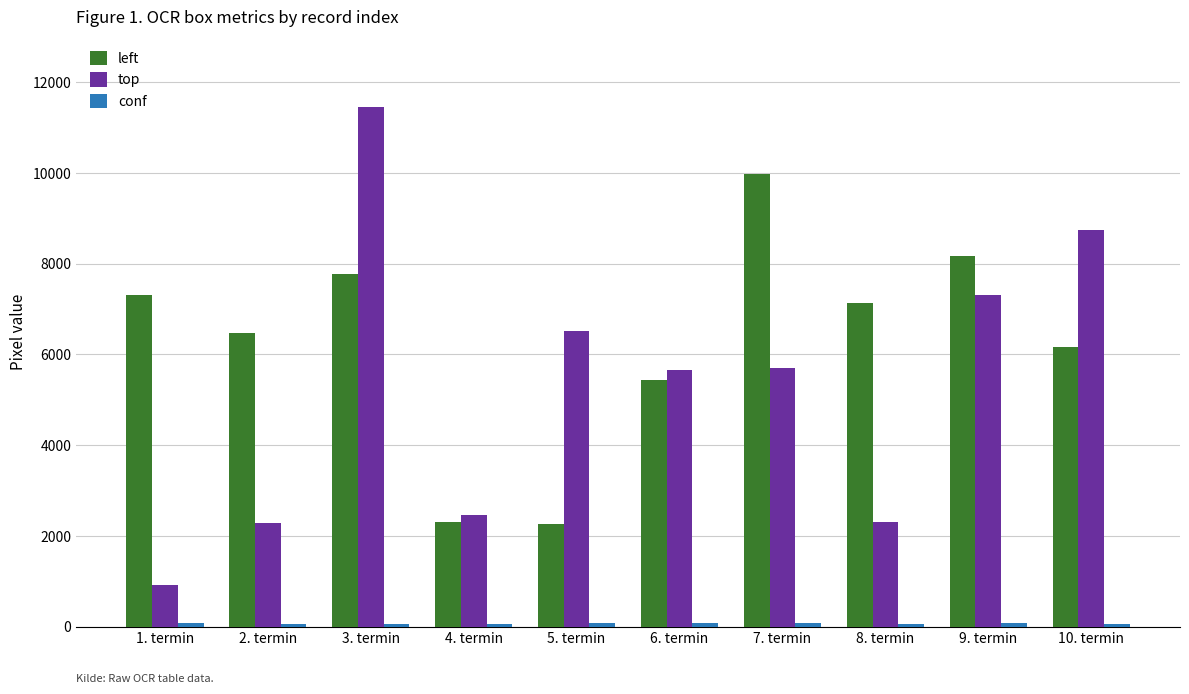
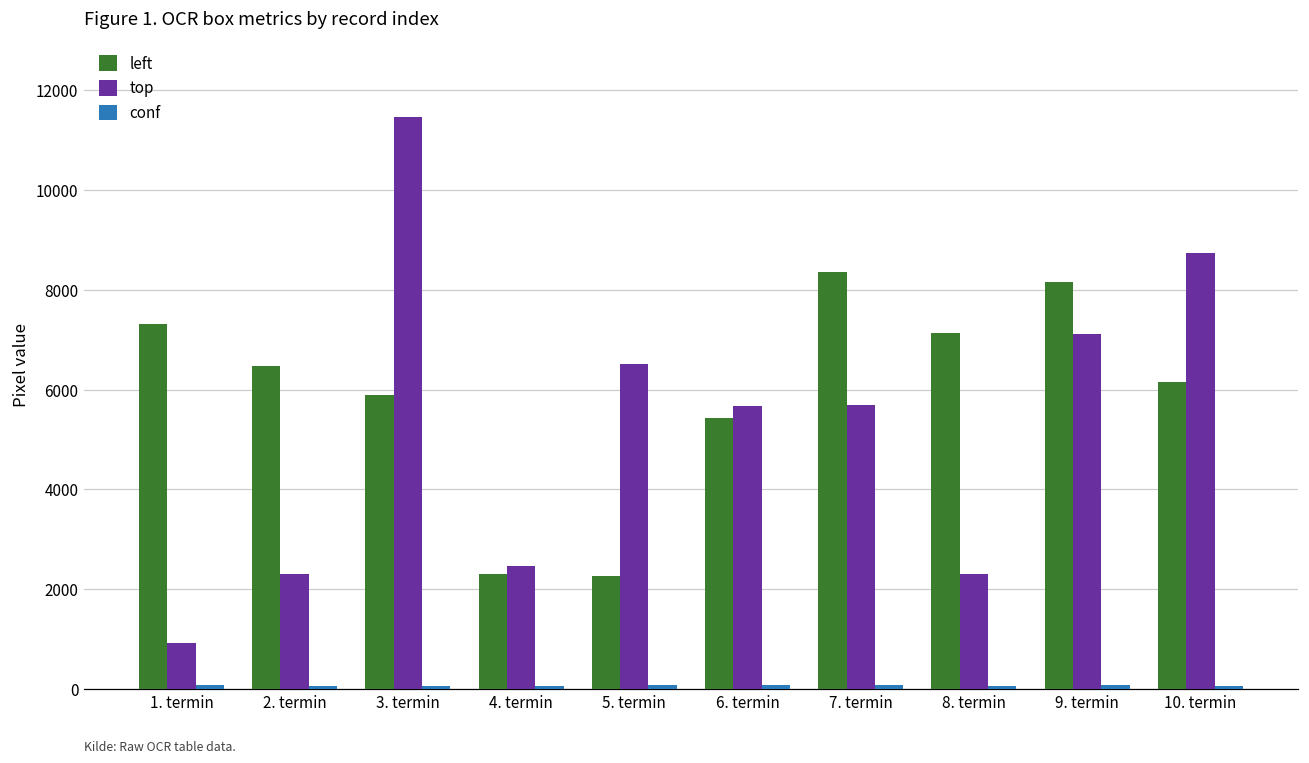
left, 3. termin: 7800 -> 5900
left, 7. termin: 10000 -> 8400
top, 9. termin: 7300 -> 7100
